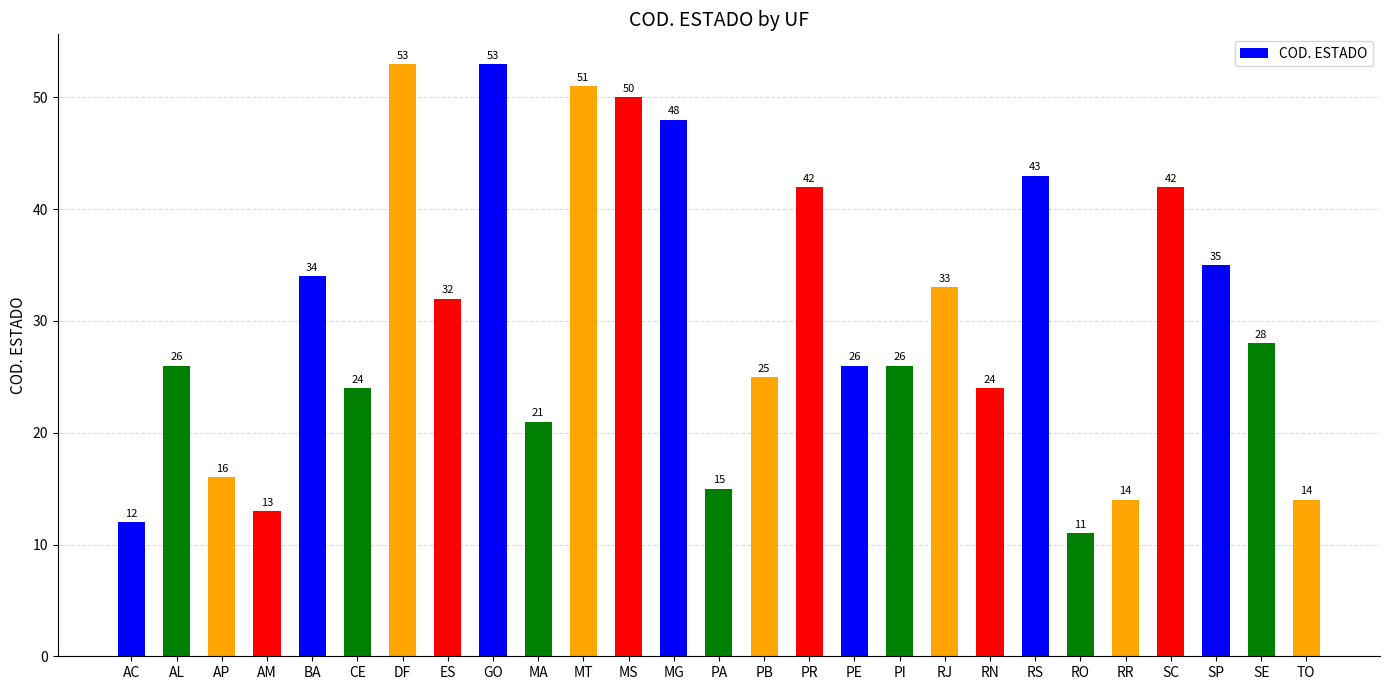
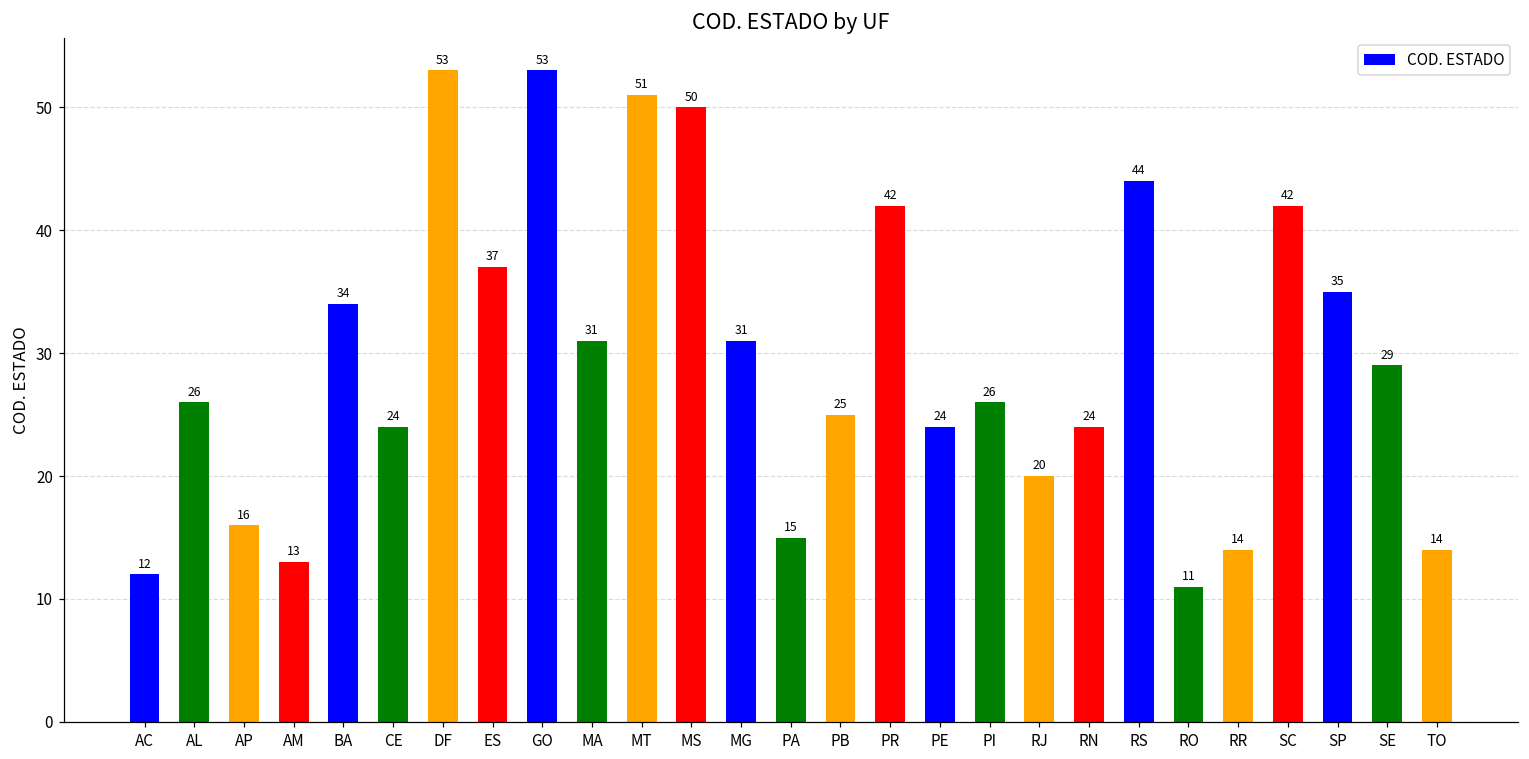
ES: 32 -> 37
MA: 21 -> 31
MG: 48 -> 31
PE: 26 -> 24
RJ: 33 -> 20
RS: 43 -> 44
SE: 28 -> 29
